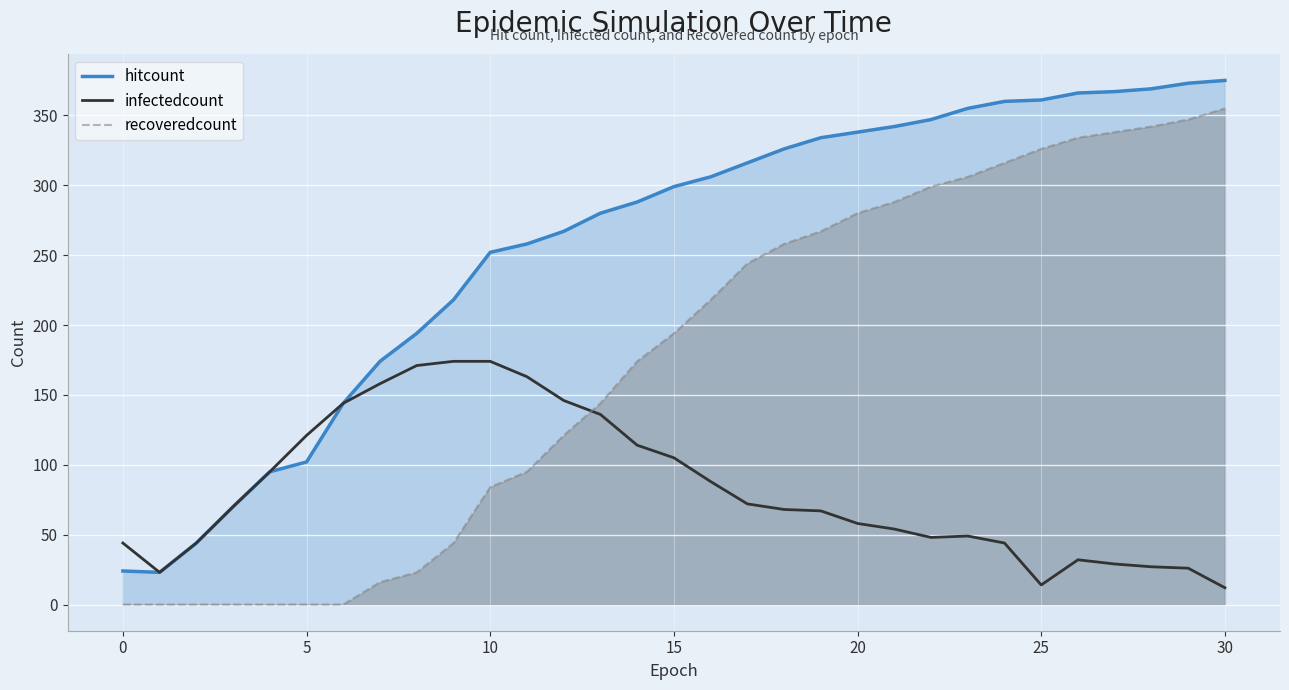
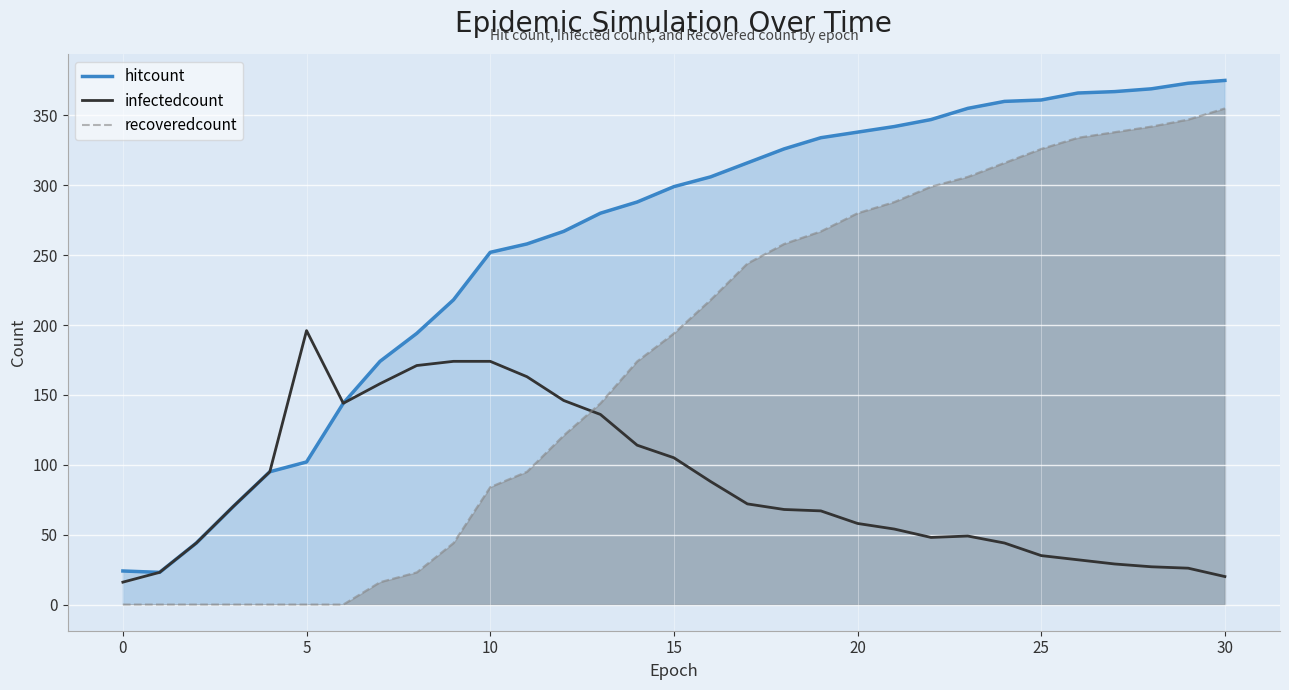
infectedcount, 0: 44 -> 16
infectedcount, 5: 121 -> 196
infectedcount, 25: 14 -> 35
infectedcount, 30: 12 -> 20
